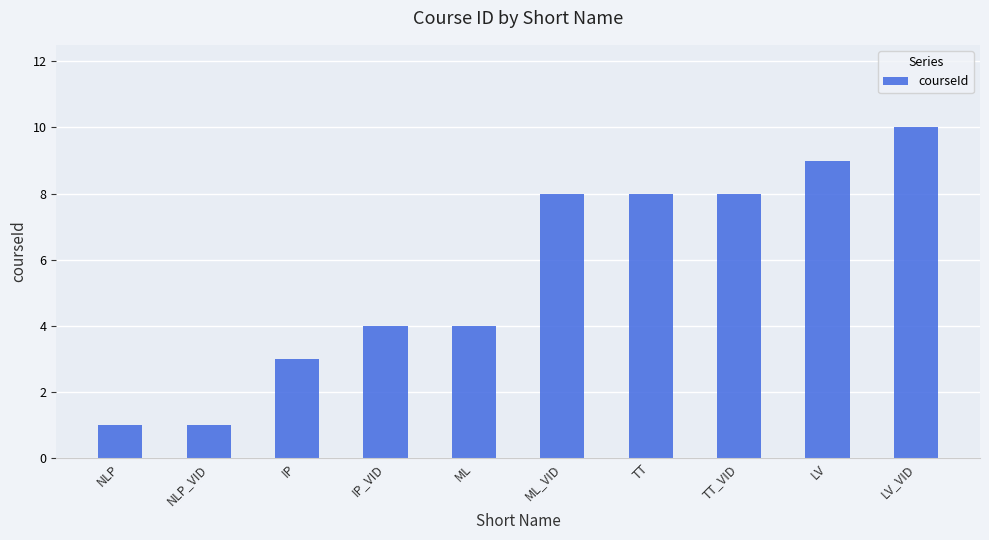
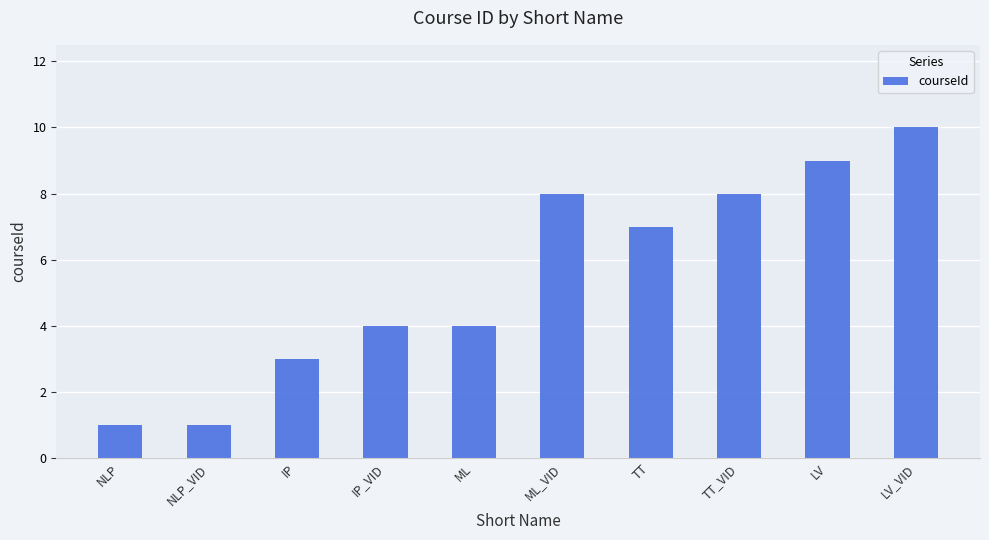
TT: 8 -> 7
